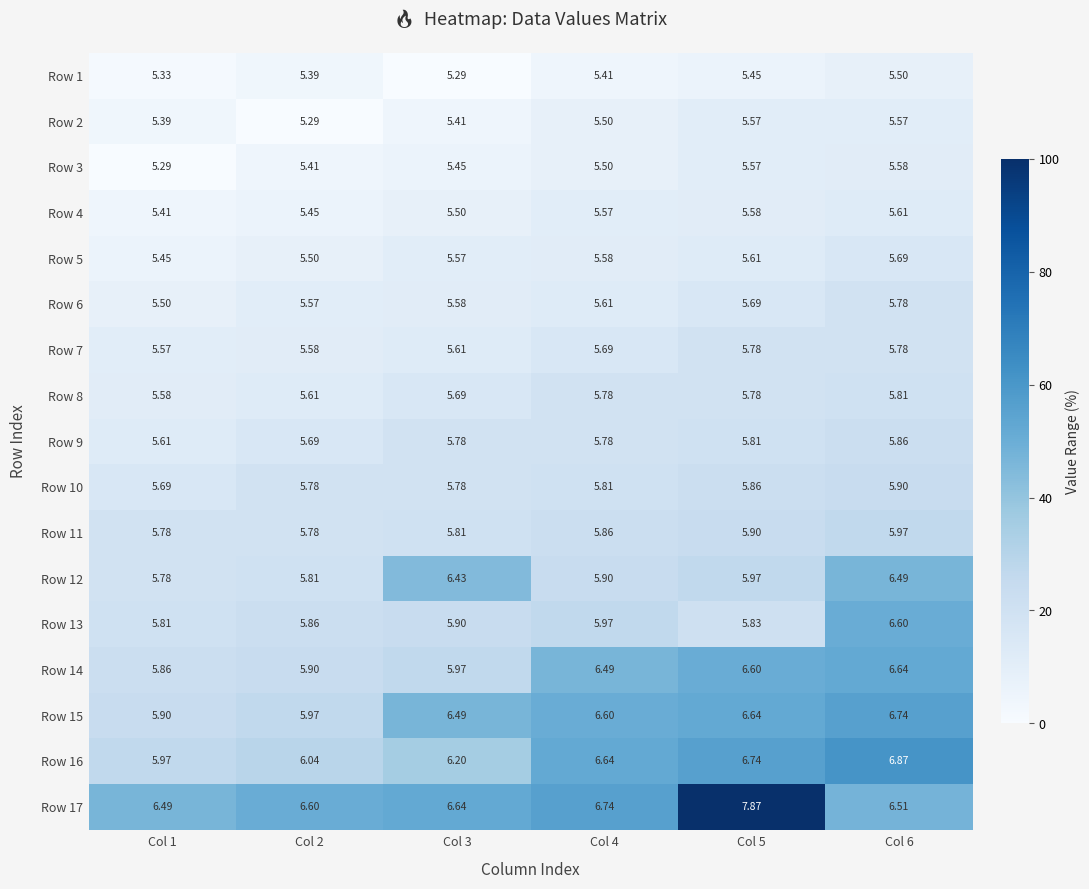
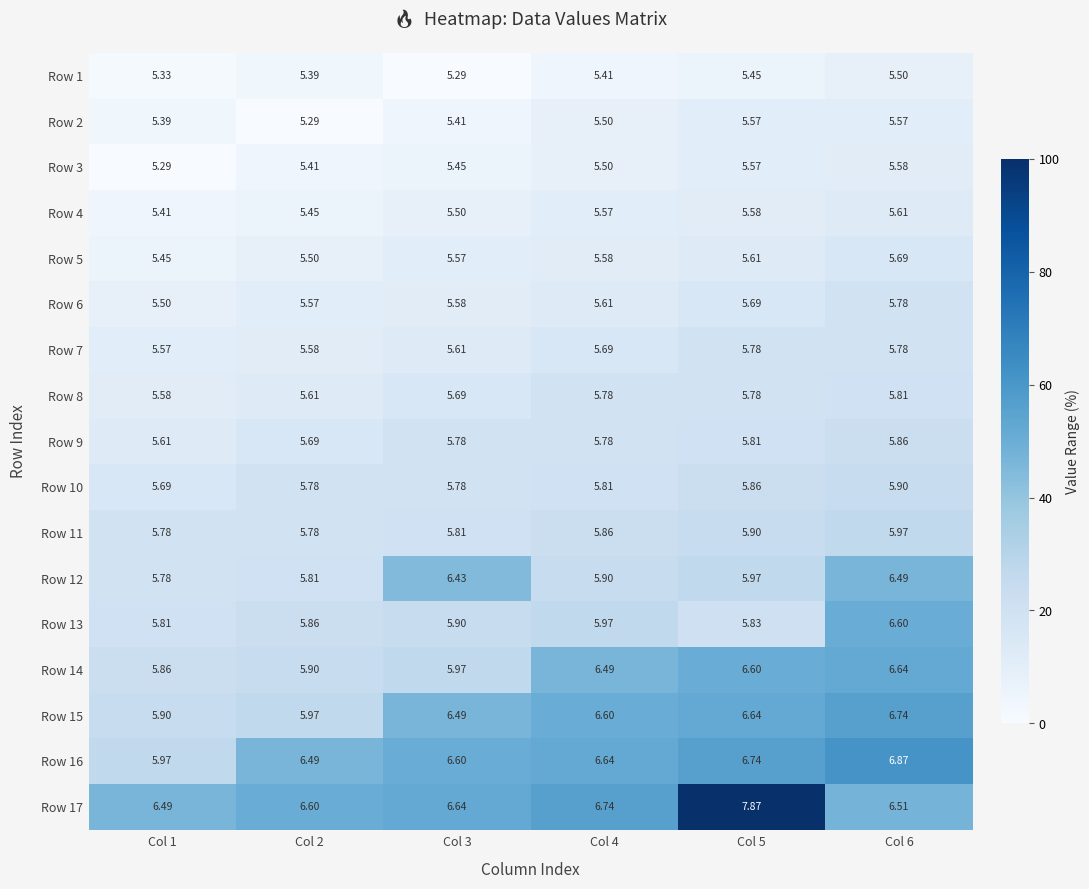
Row 16, Col 2: 6.04 -> 6.49
Row 16, Col 3: 6.20 -> 6.60
